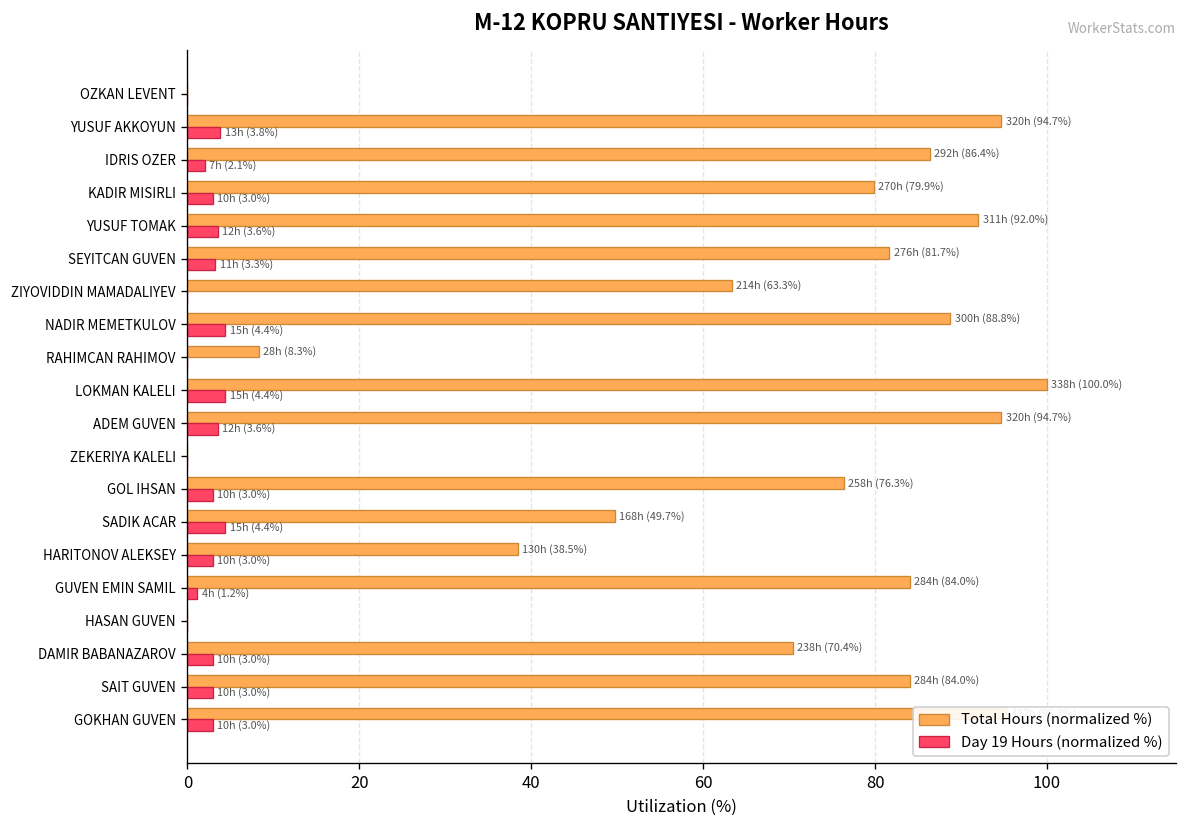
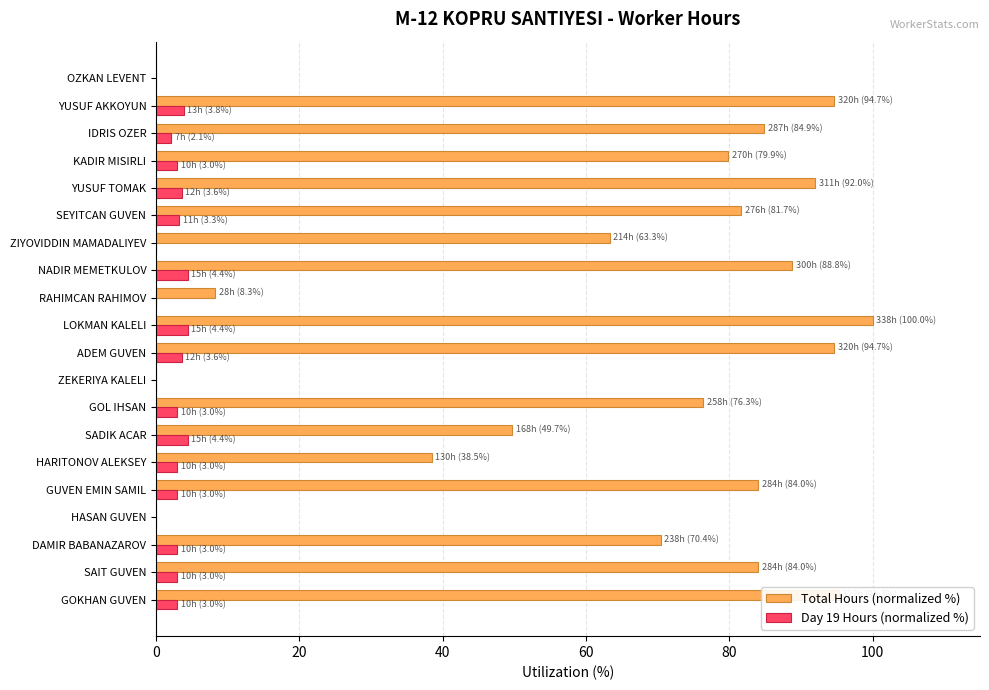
Total Hours (normalized %), IDRIS OZER: 292h (86.4%) -> 287h (84.9%)
Day 19 Hours (normalized %), GUVEN EMIN SAMIL: 4h (1.2%) -> 10h (3.0%)
